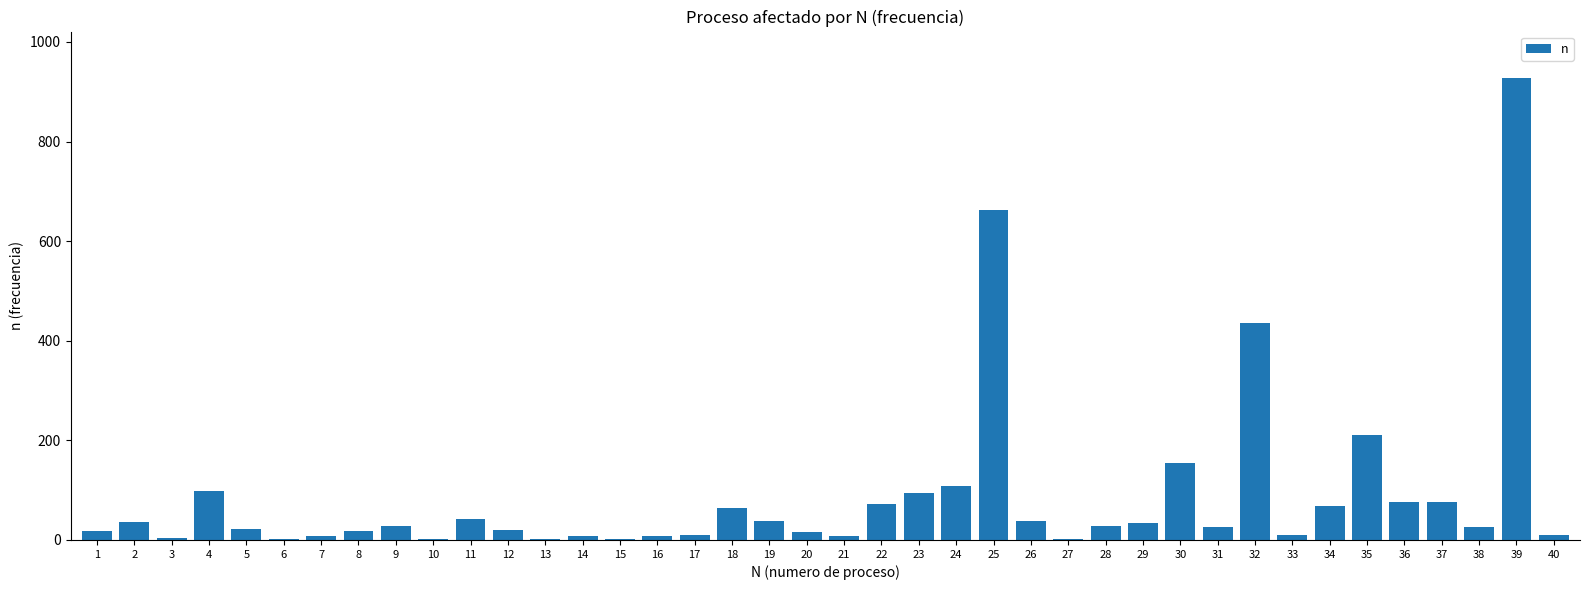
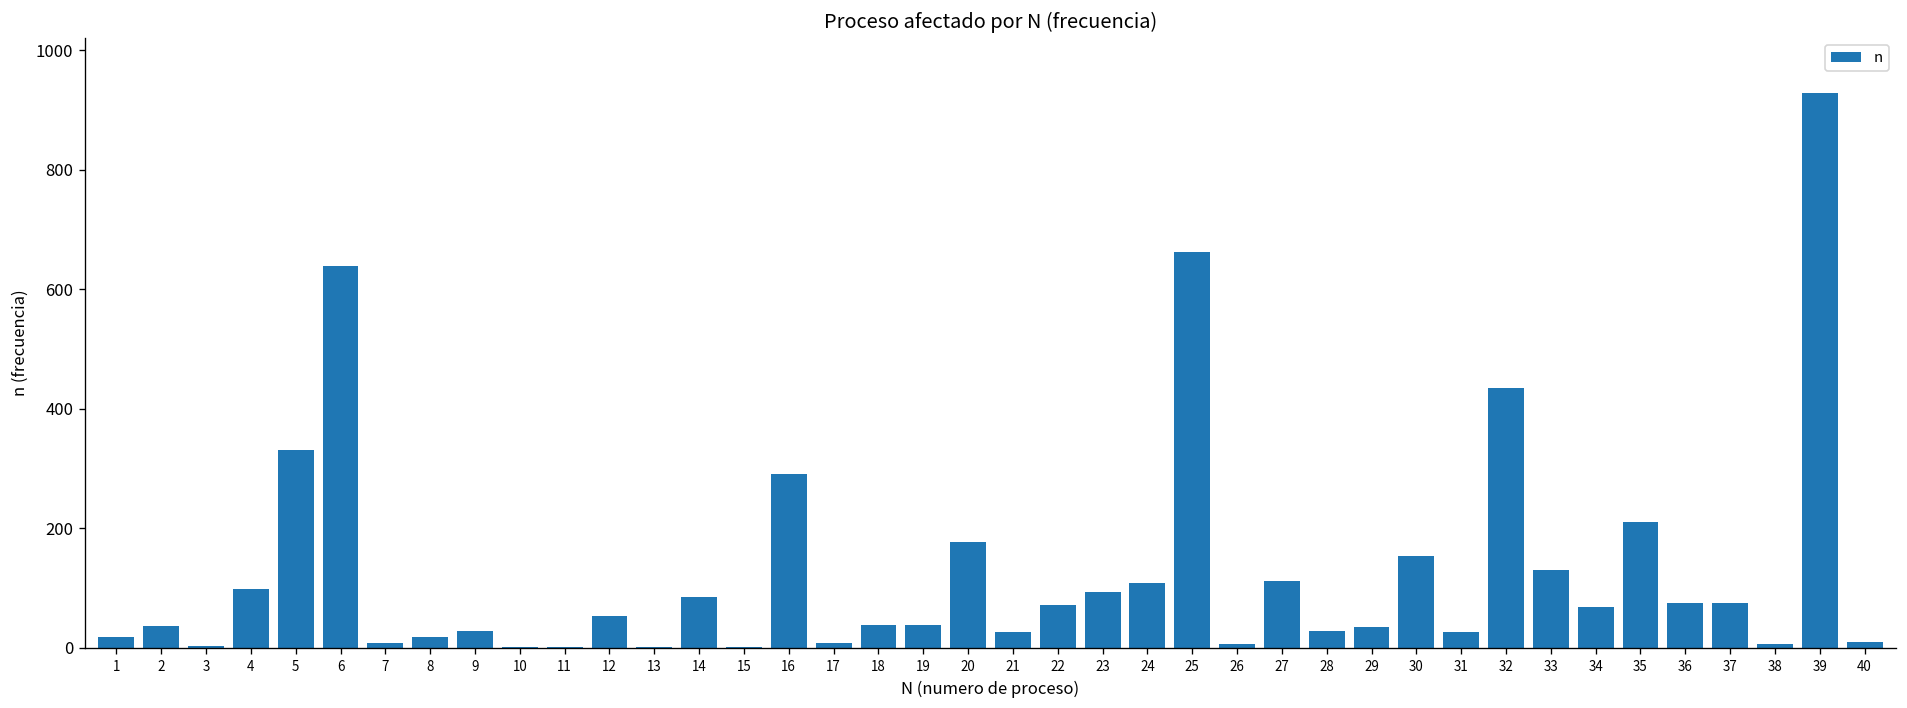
5: 20 -> 330
6: 0 -> 640
11: 40 -> 0
12: 20 -> 50
14: 10 -> 90
16: 10 -> 290
18: 60 -> 40
20: 20 -> 180
21: 10 -> 30
26: 40 -> 10
27: 0 -> 110
33: 10 -> 130
38: 30 -> 10
